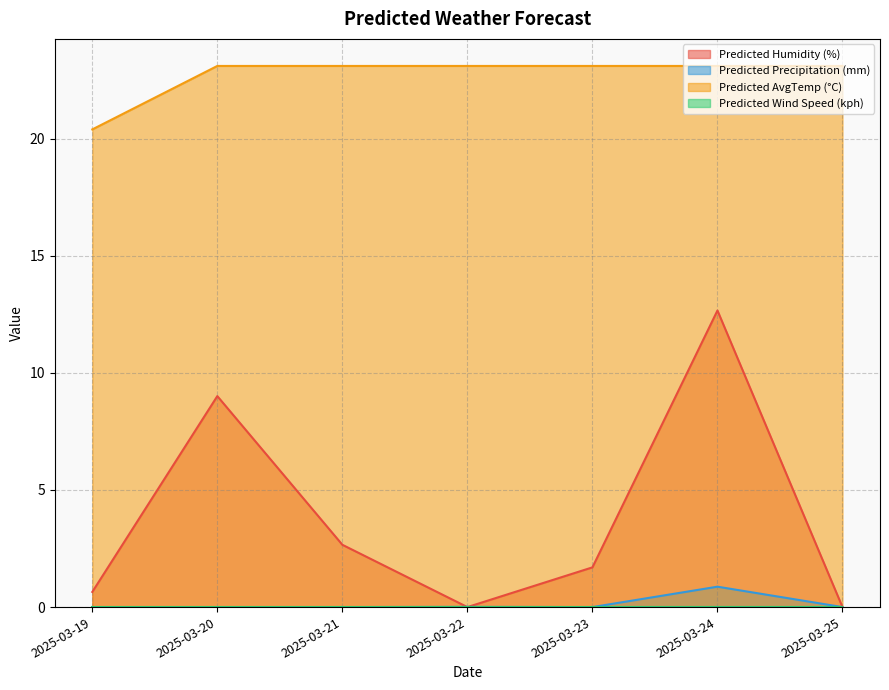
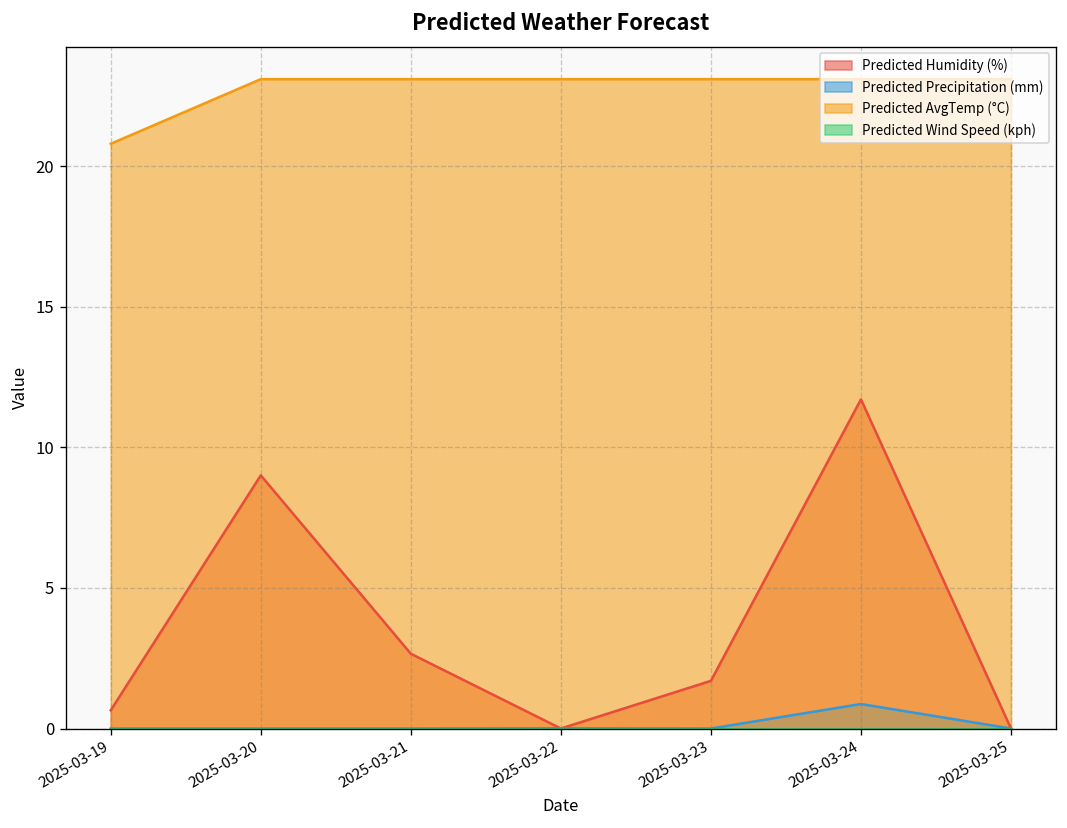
Predicted AvgTemp (°C), 2025-03-19: 20.4 -> 20.8
Predicted Humidity (%), 2025-03-24: 12.7 -> 11.7
